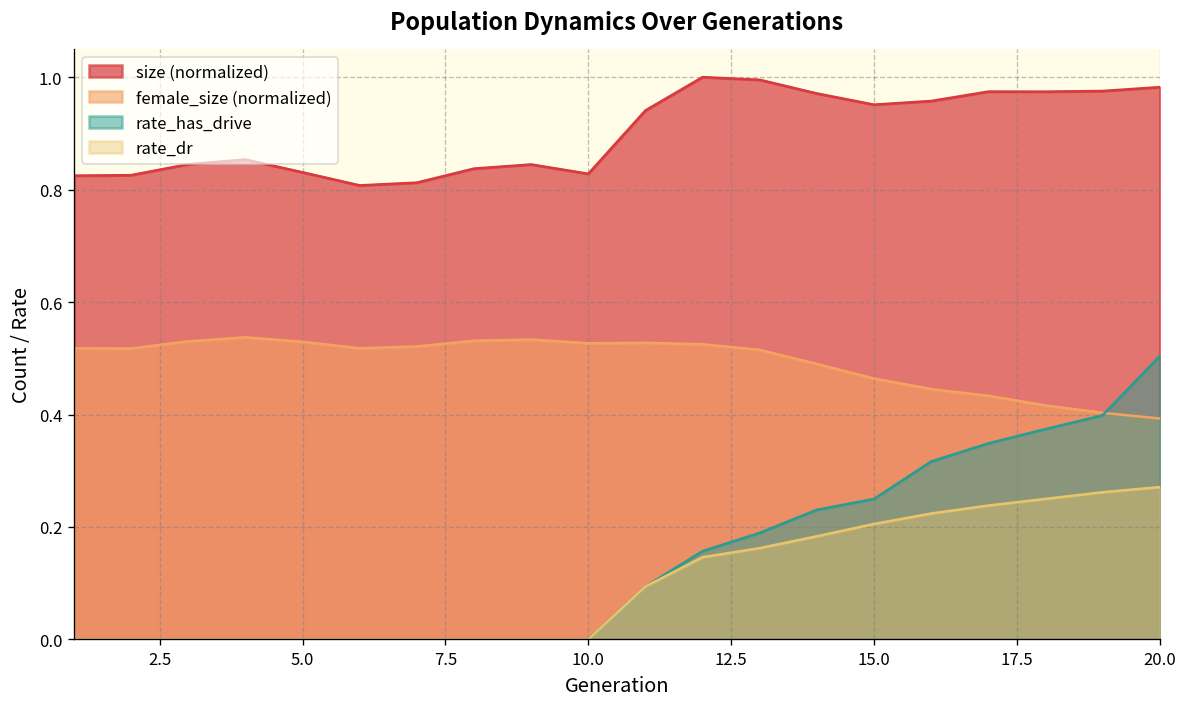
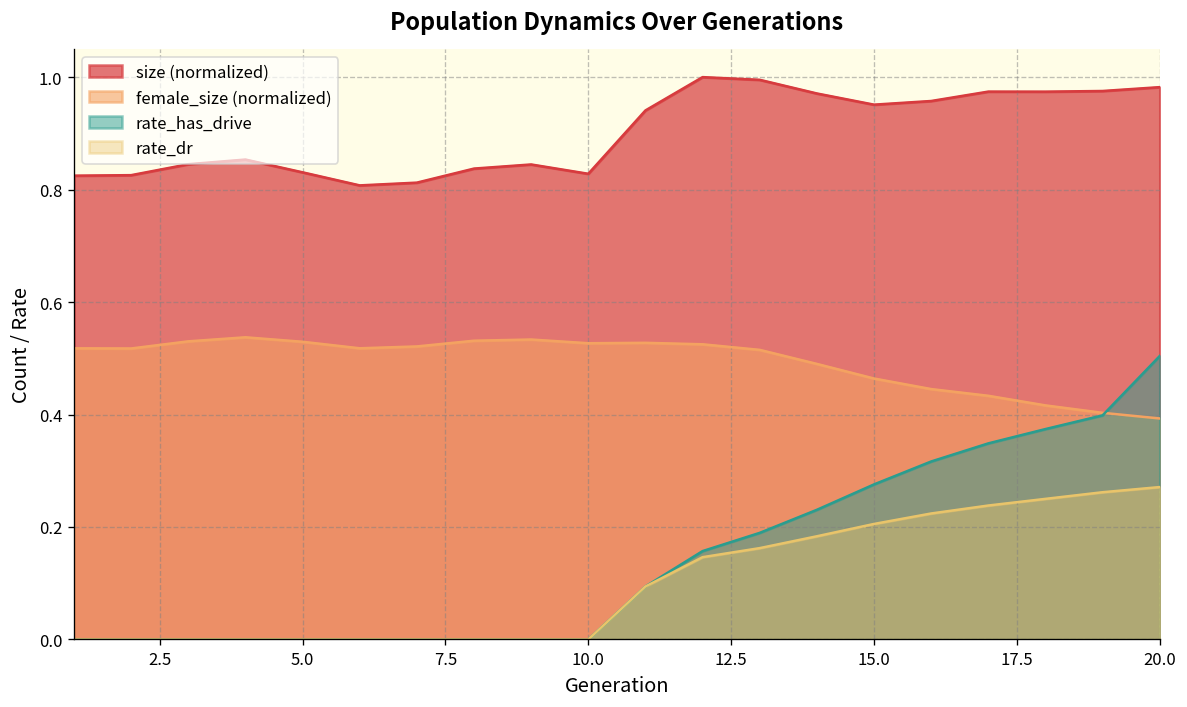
rate_has_drive, 15.0: 0.25 -> 0.28
